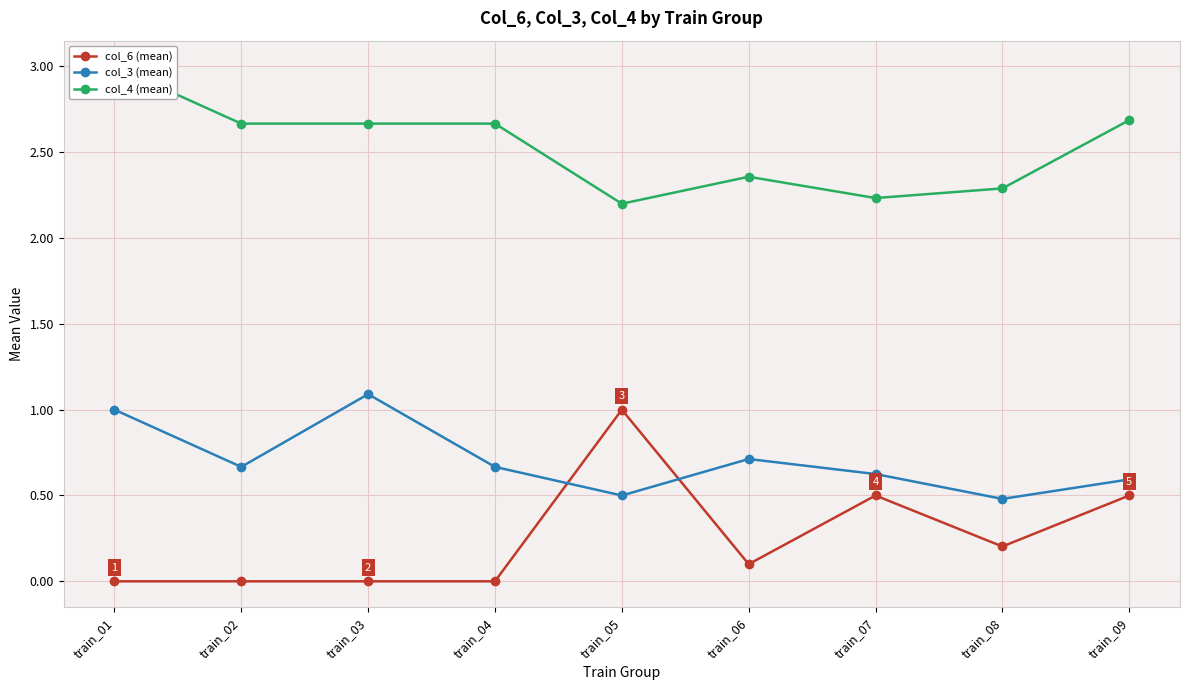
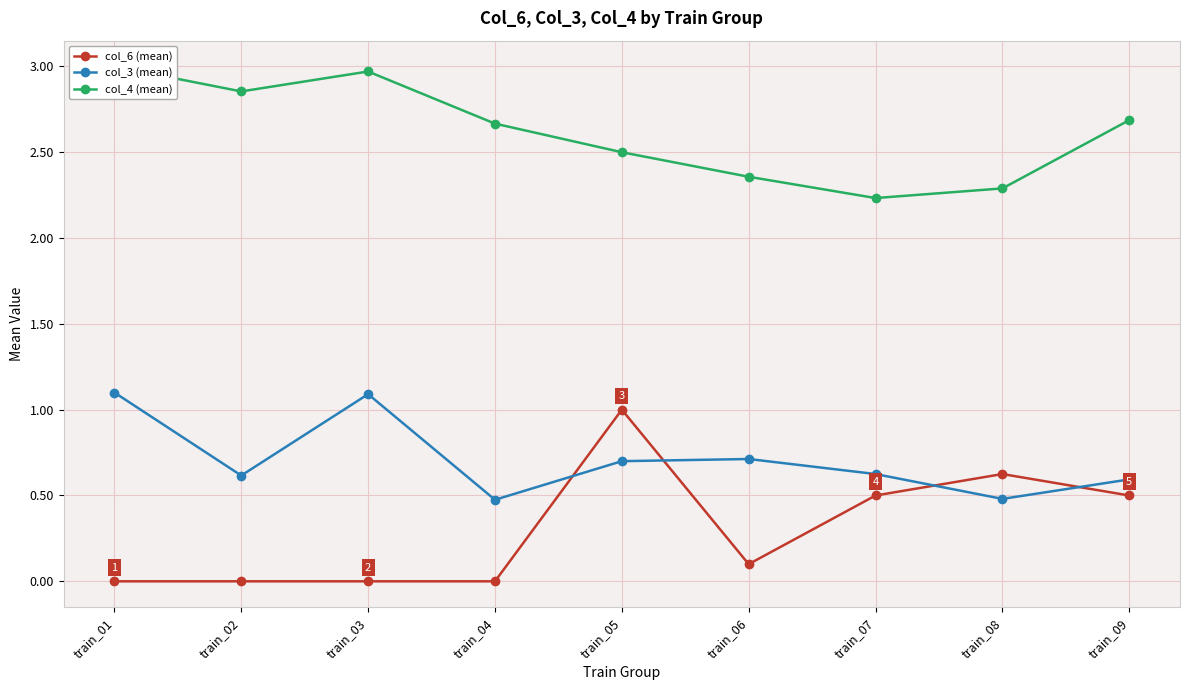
col_3 (mean), train_01: 1.0 -> 1.1
col_3 (mean), train_02: 0.67 -> 0.62
col_4 (mean), train_02: 2.67 -> 2.85
col_4 (mean), train_03: 2.67 -> 2.97
col_3 (mean), train_04: 0.67 -> 0.48
col_3 (mean), train_05: 0.5 -> 0.7
col_4 (mean), train_05: 2.2 -> 2.5
col_6 (mean), train_08: 0.20 -> 0.63
